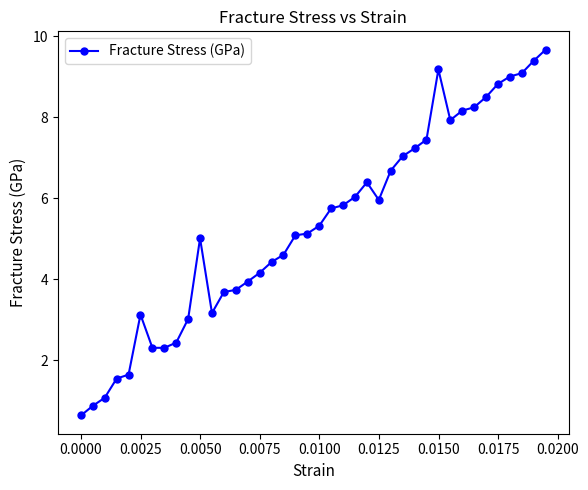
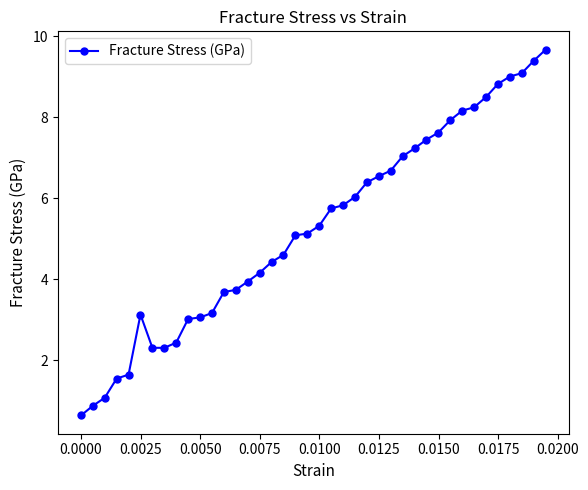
0.0050: 5.0 -> 3.1
0.0125: 6.0 -> 6.5
0.0150: 9.2 -> 7.6
